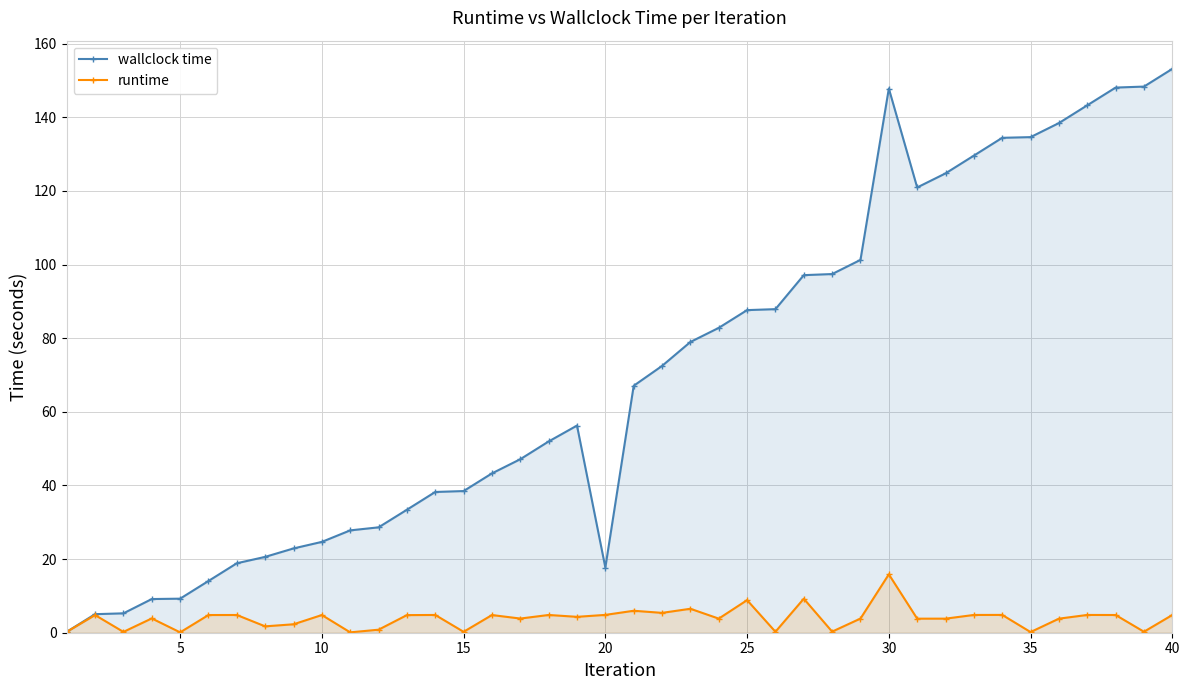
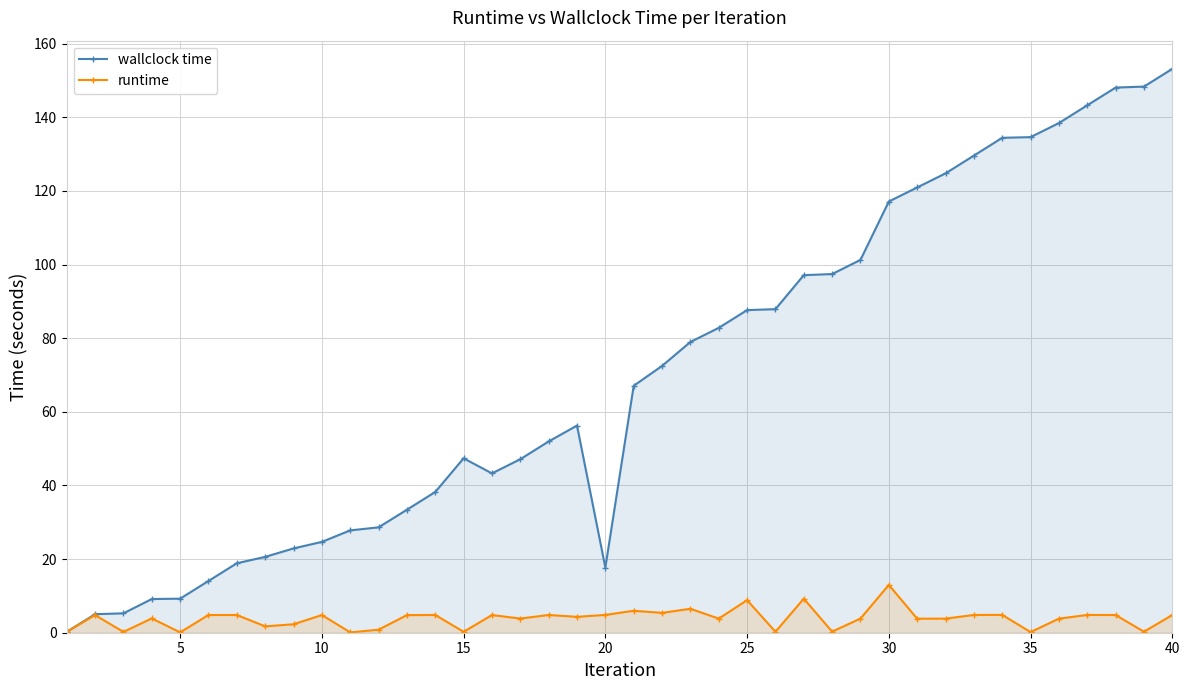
wallclock time, 15: 38 -> 47
wallclock time, 30: 148 -> 117
runtime, 30: 16 -> 13
